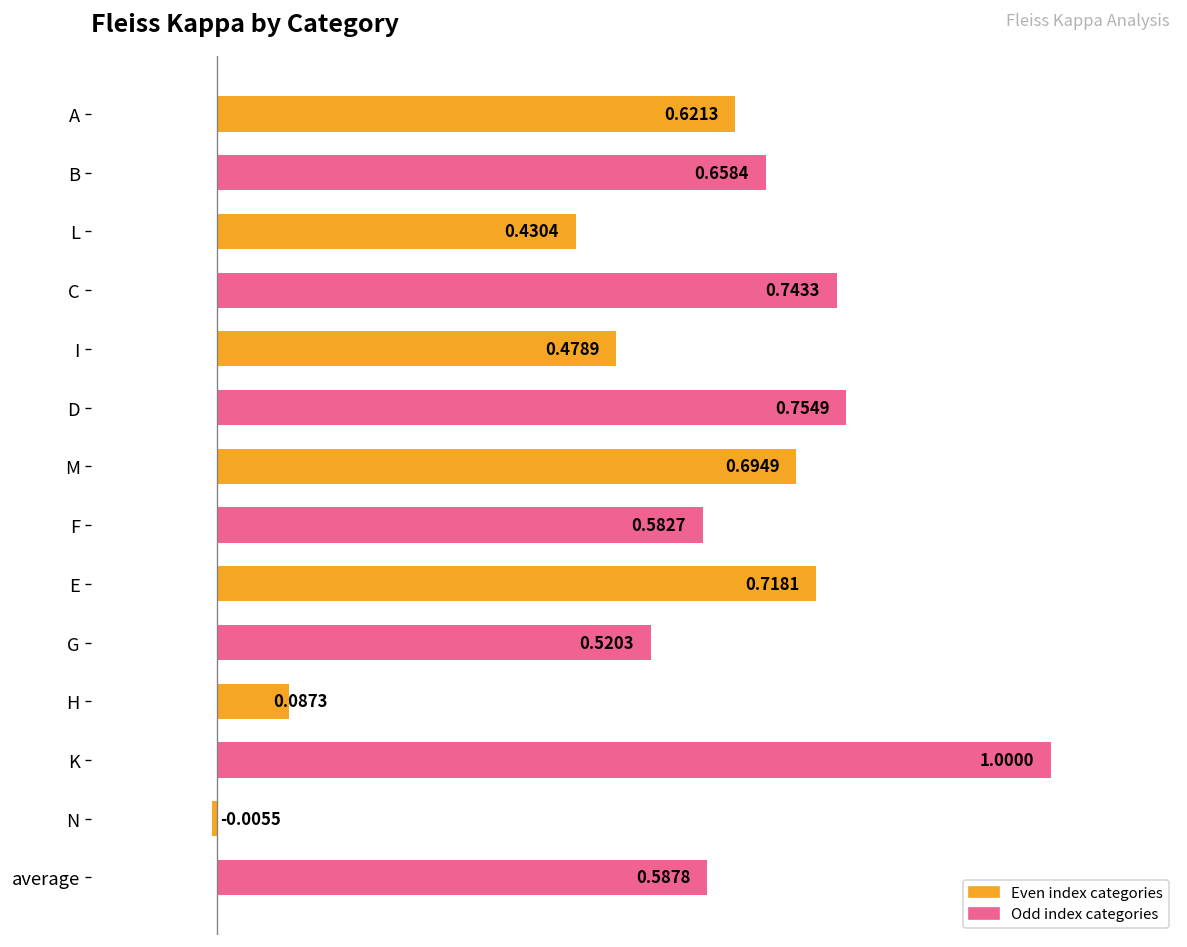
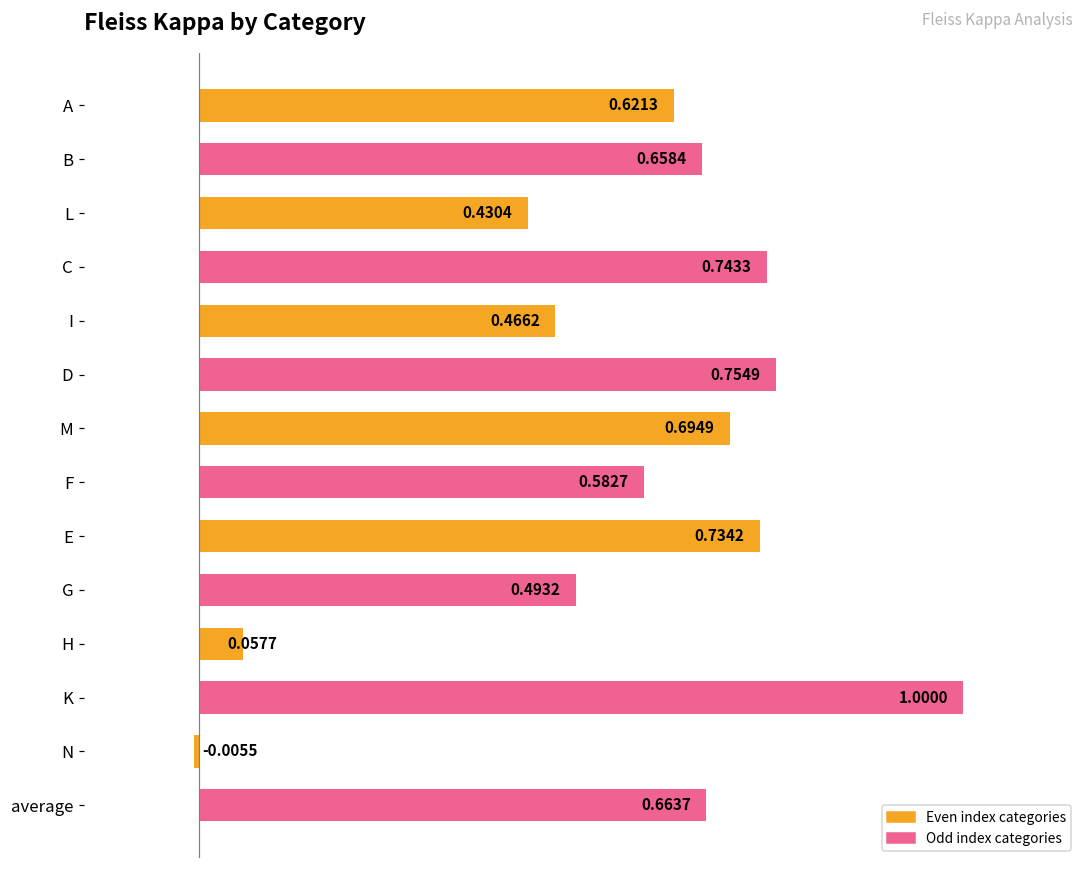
I: 0.4789 -> 0.4662
E: 0.7181 -> 0.7342
G: 0.5203 -> 0.4932
H: 0.0873 -> 0.0577
average: 0.5878 -> 0.6637
